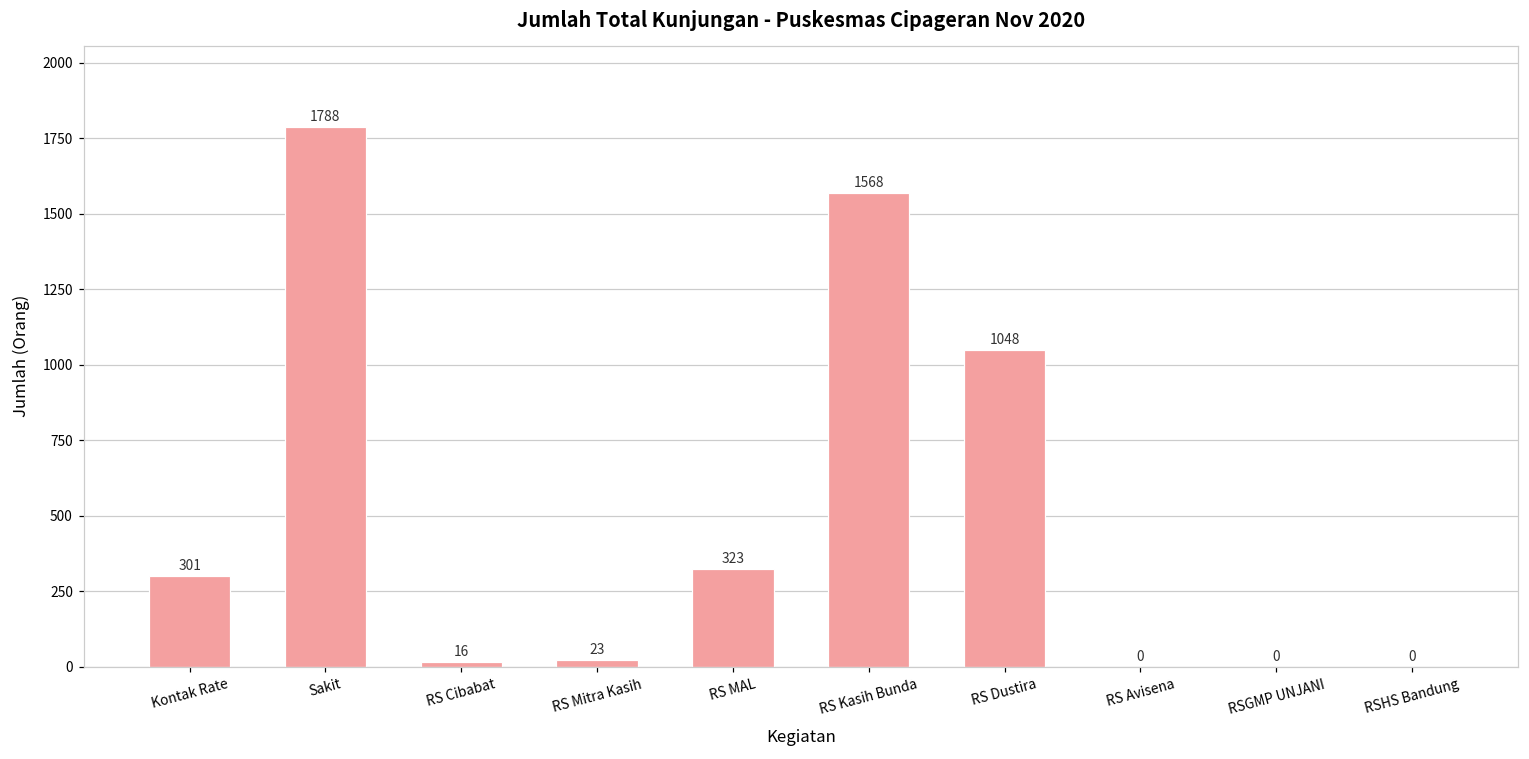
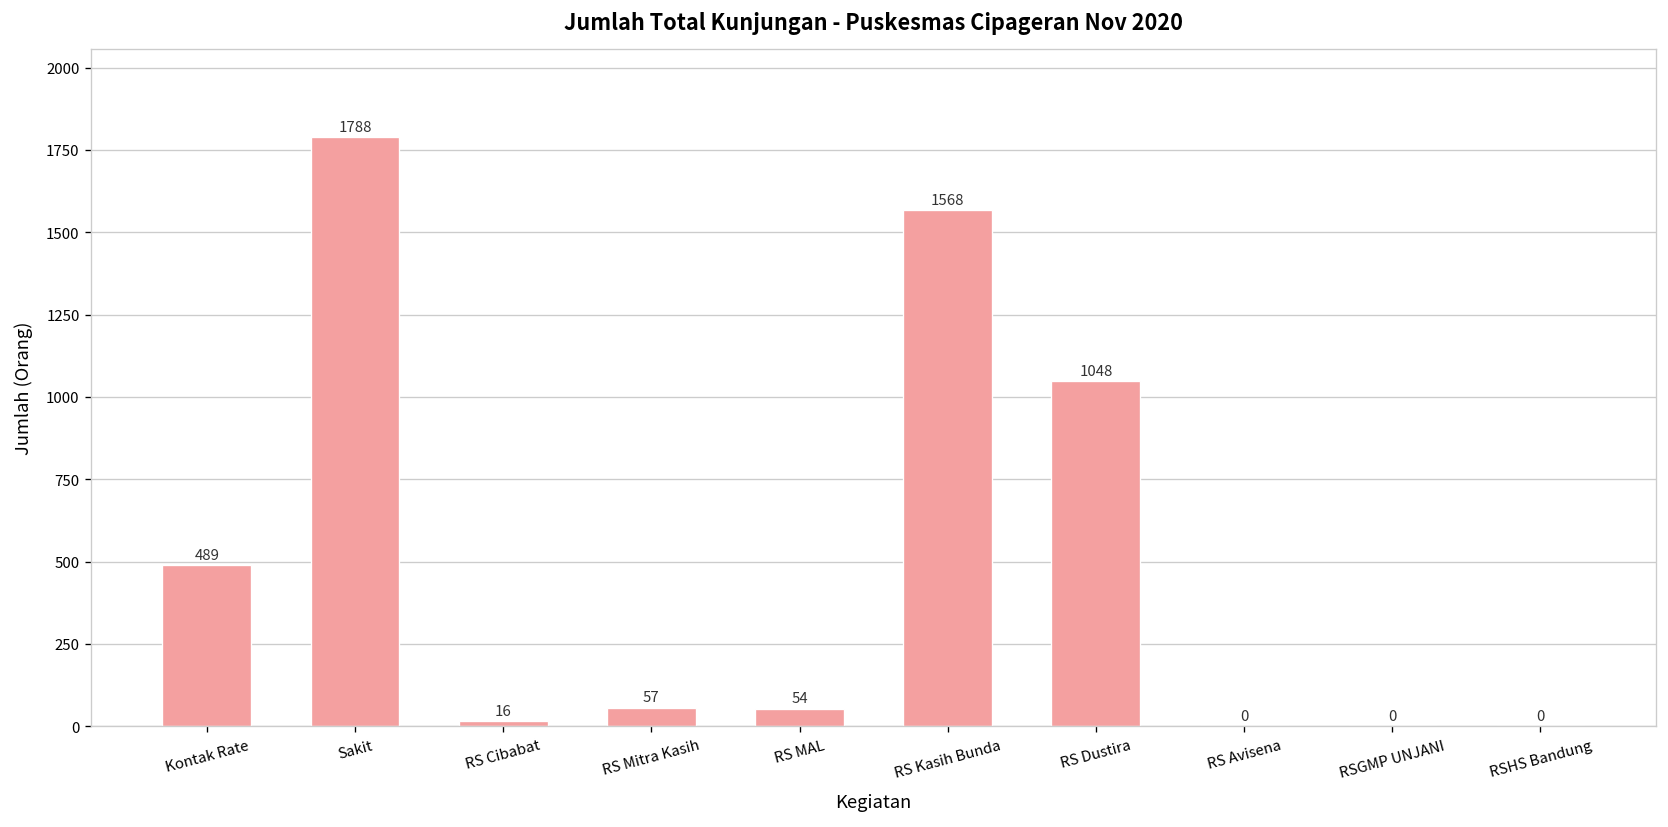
Kontak Rate: 301 -> 489
RS Mitra Kasih: 23 -> 57
RS MAL: 323 -> 54
